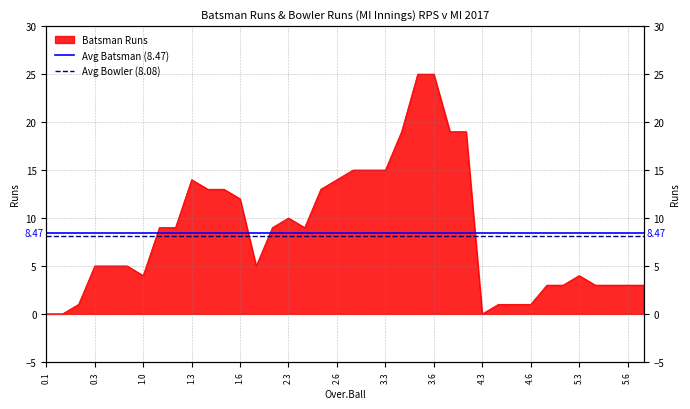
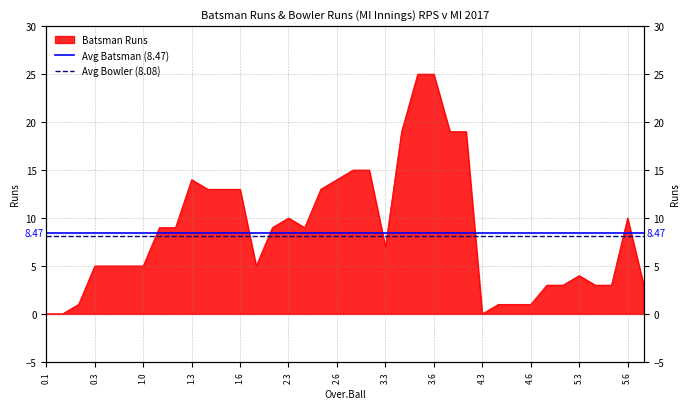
1.0: 4 -> 5
1.6: 12 -> 13
3.3: 15 -> 7
5.6: 3 -> 10
